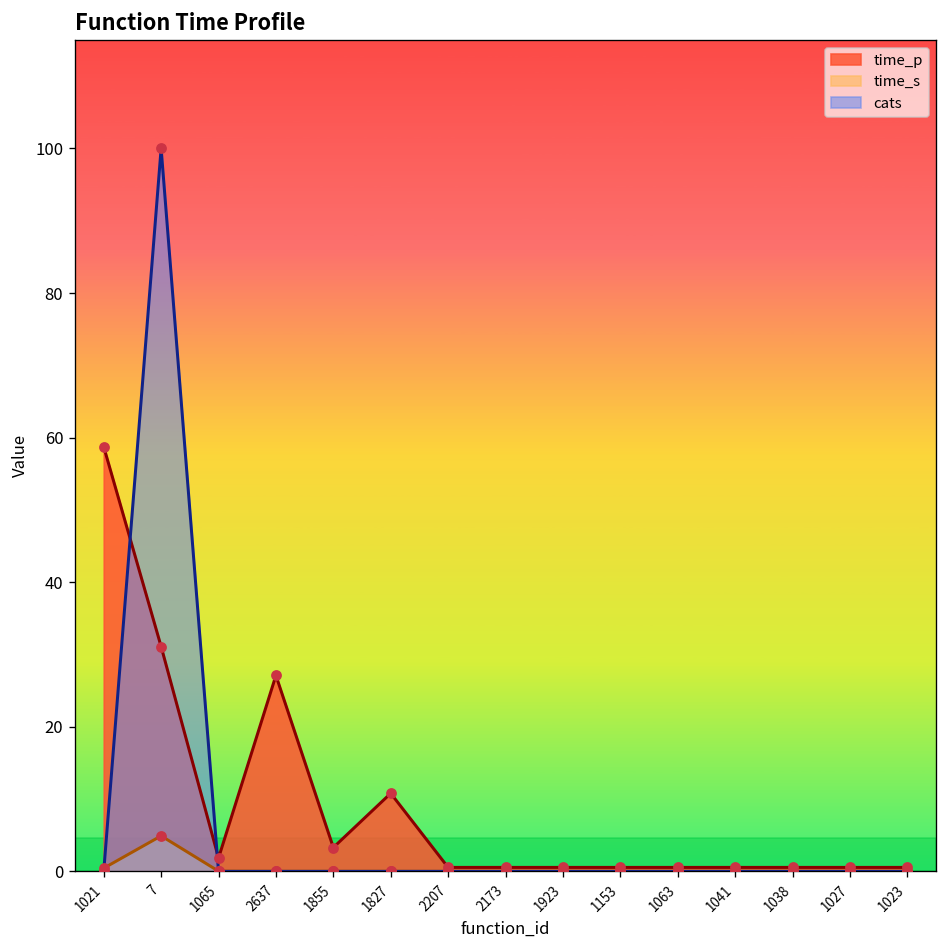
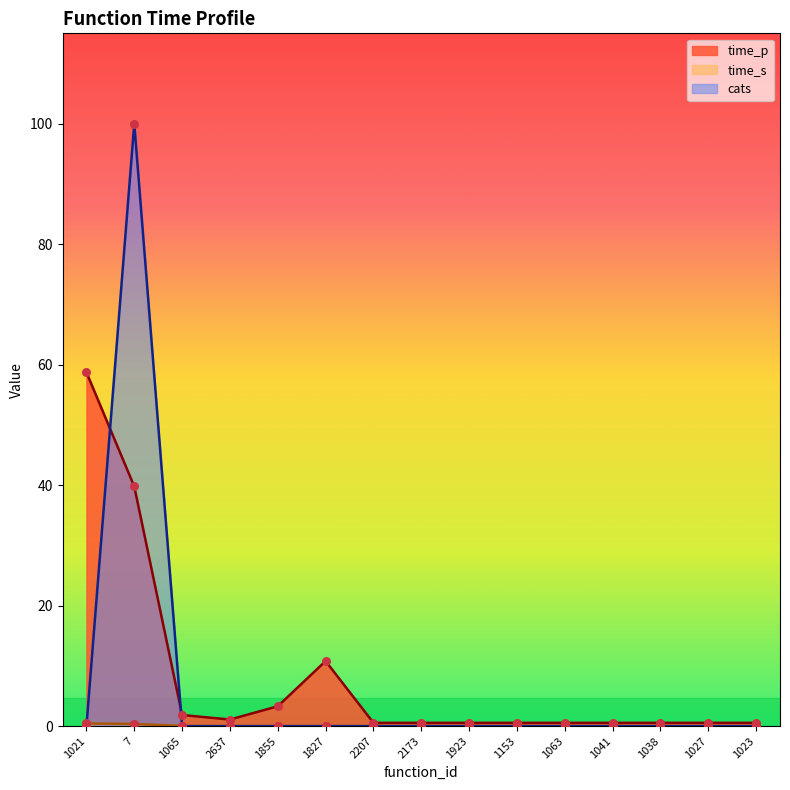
time_p, 7: 31 -> 40
time_s, 7: 5 -> 0
time_p, 2637: 27 -> 1
